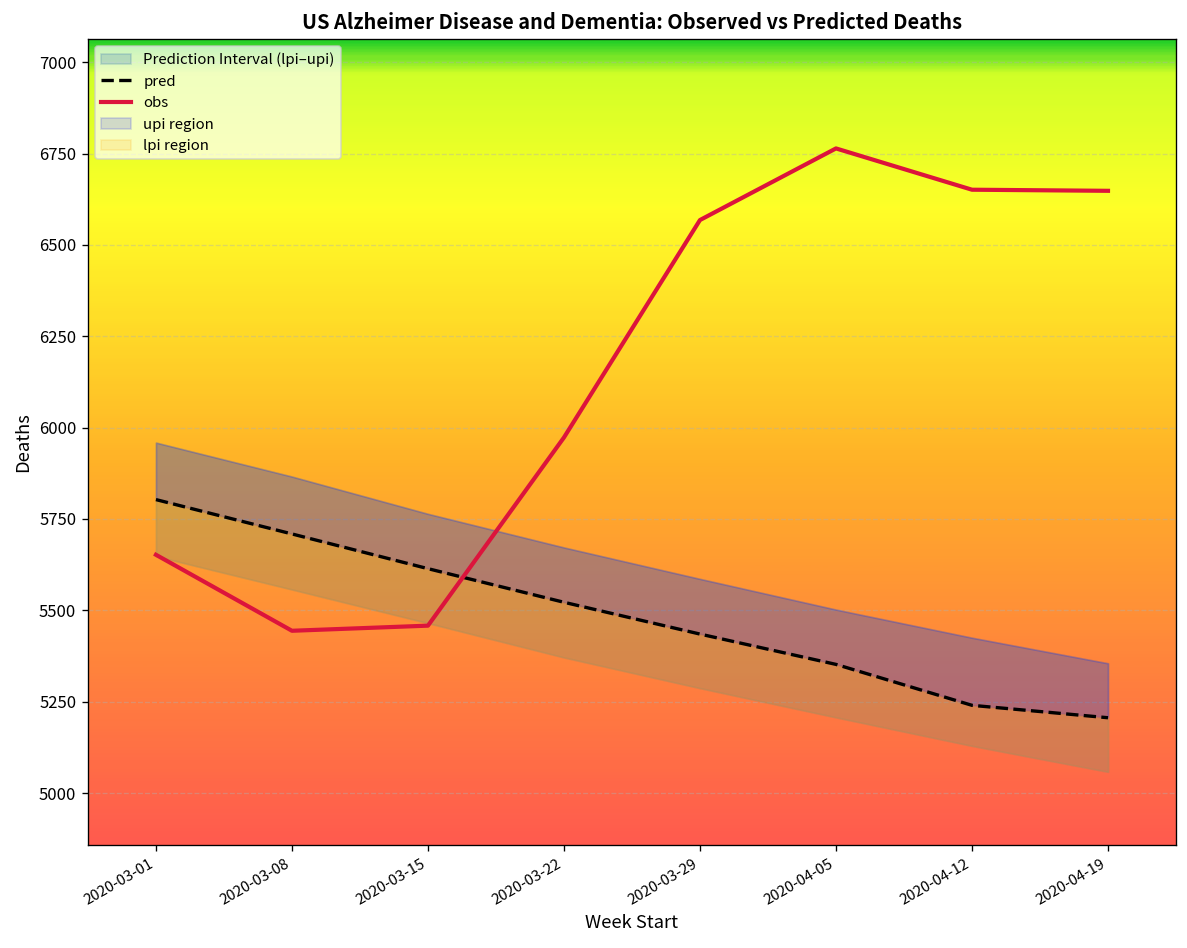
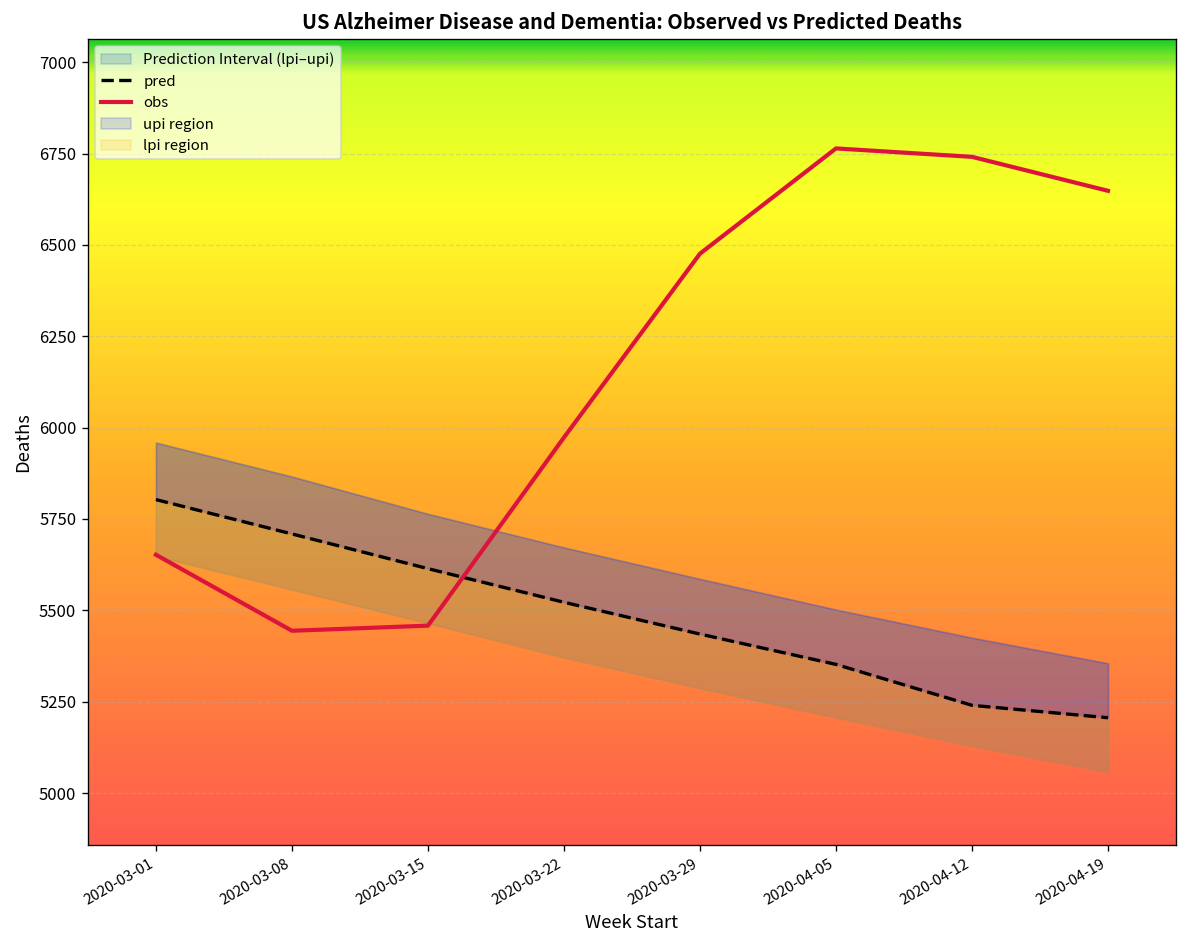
obs, 2020-03-29: 6570 -> 6480
obs, 2020-04-12: 6650 -> 6740
